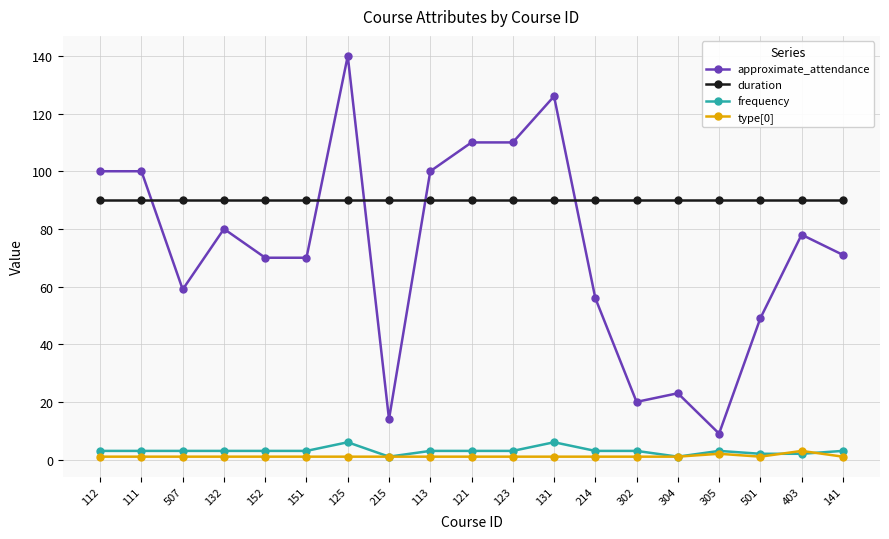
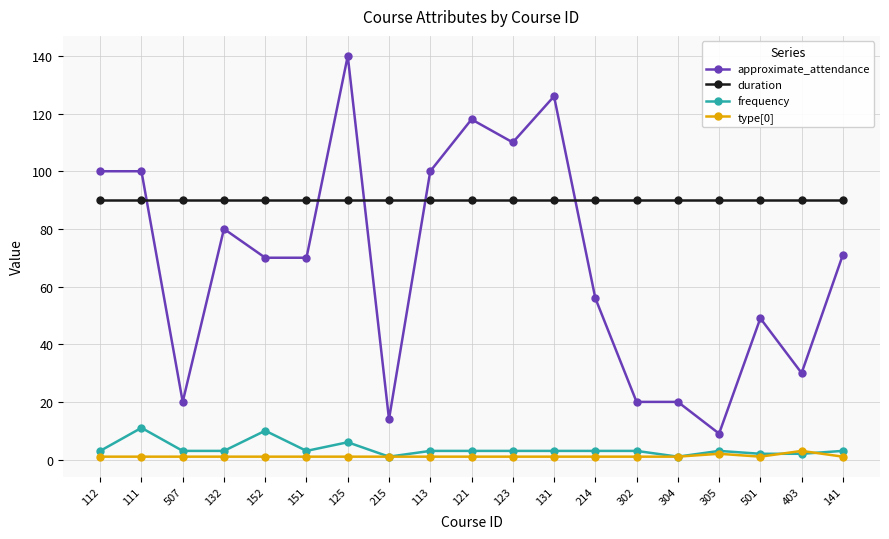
frequency, 111: 3 -> 11
approximate_attendance, 507: 59 -> 20
frequency, 152: 3 -> 10
approximate_attendance, 121: 110 -> 118
frequency, 131: 6 -> 3
approximate_attendance, 304: 23 -> 20
approximate_attendance, 403: 78 -> 30
